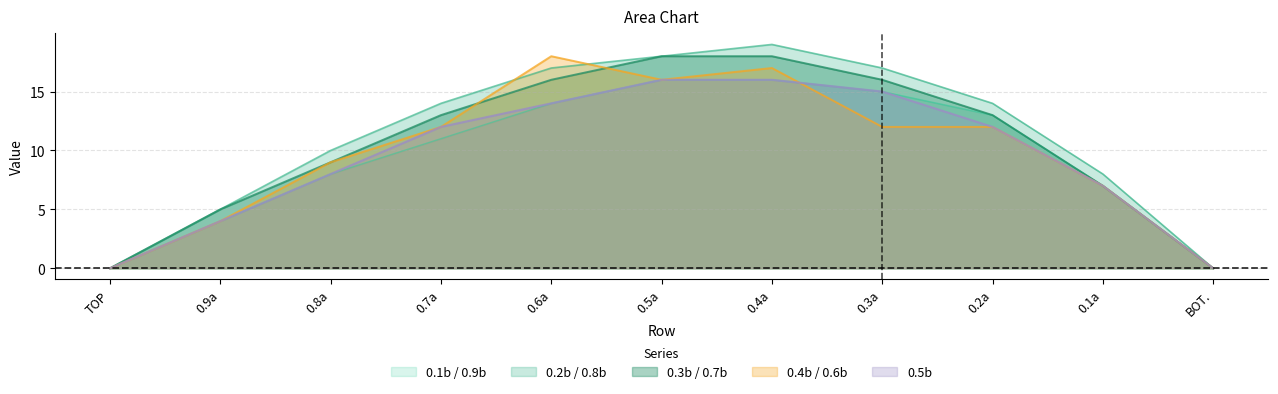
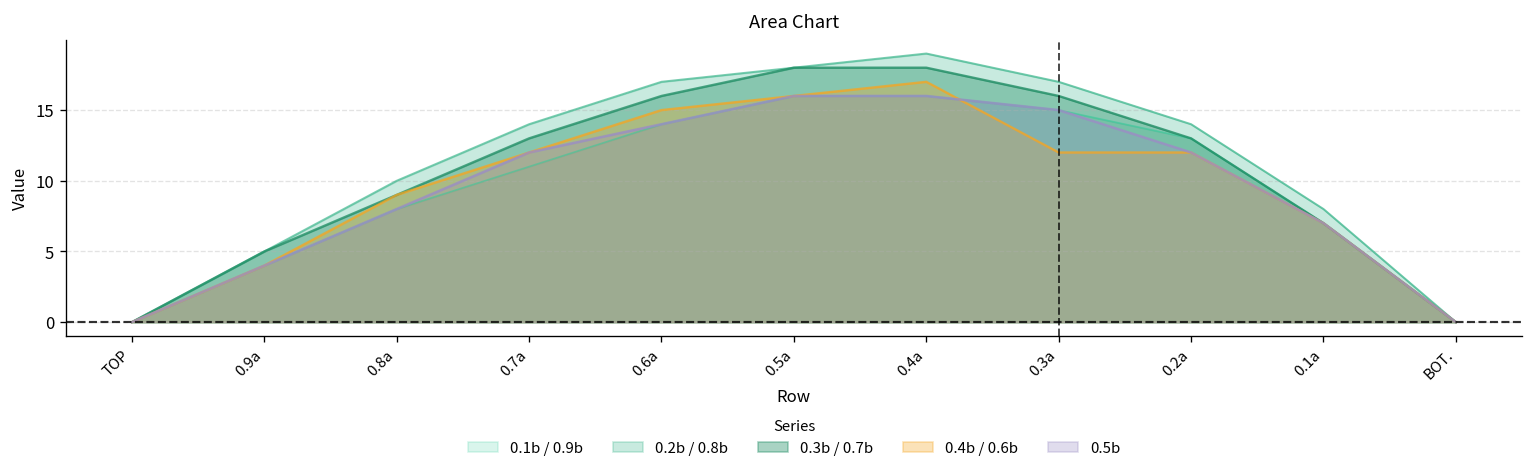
0.4b / 0.6b, 0.6a: 18 -> 15
